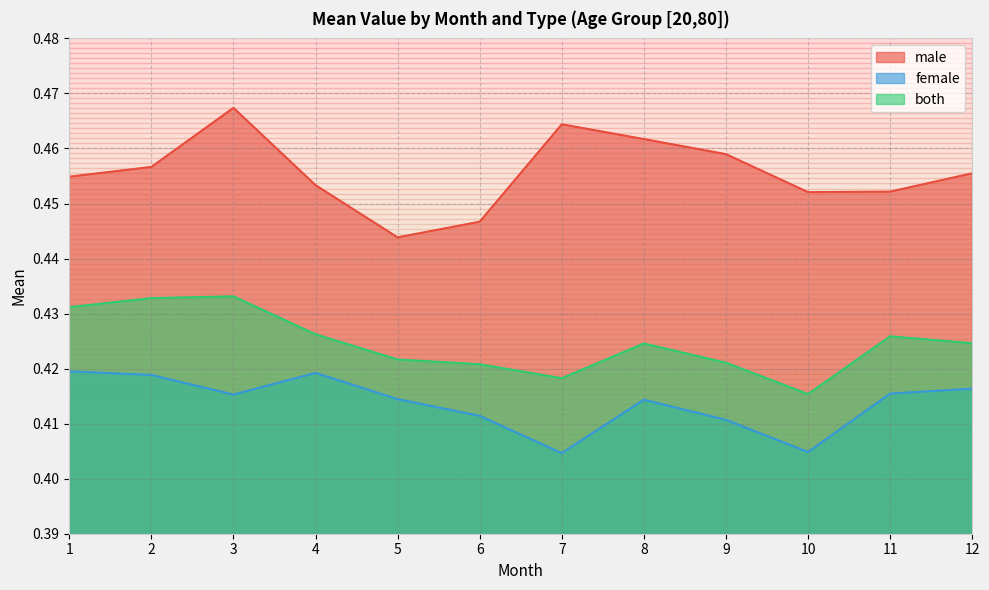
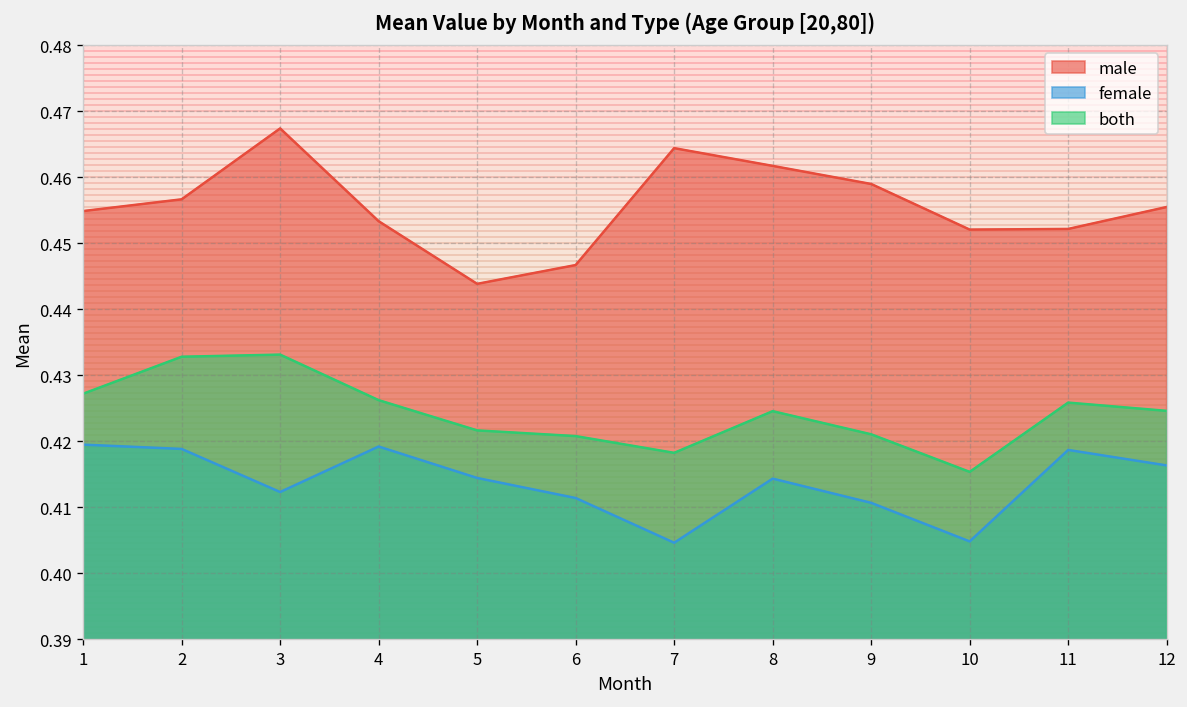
both, 1: 0.431 -> 0.427
female, 3: 0.415 -> 0.412
female, 11: 0.415 -> 0.419
